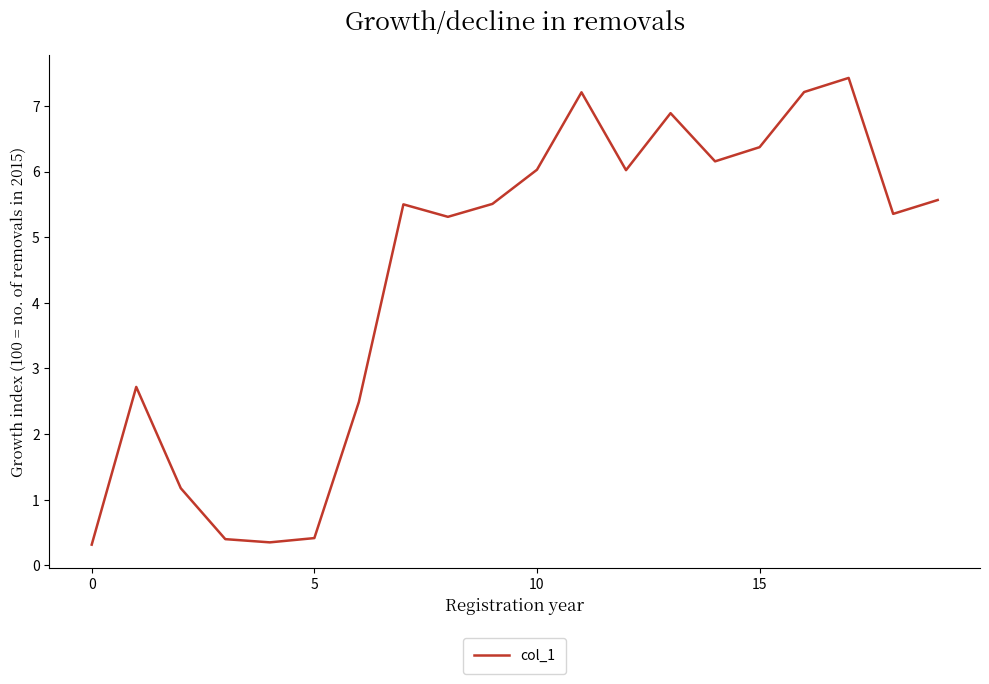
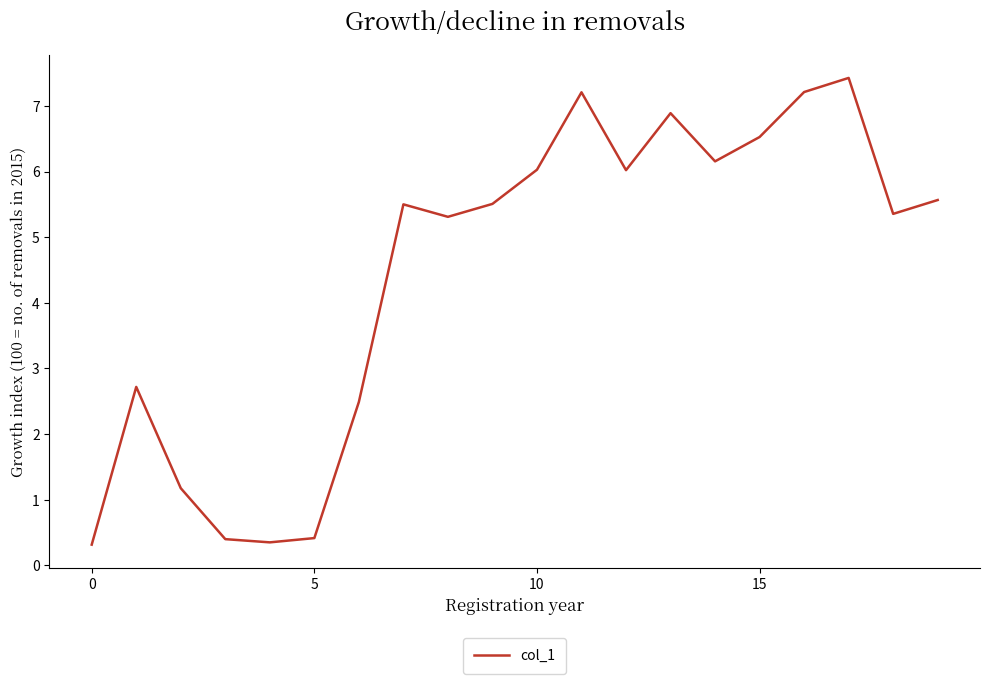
15: 6.4 -> 6.5
